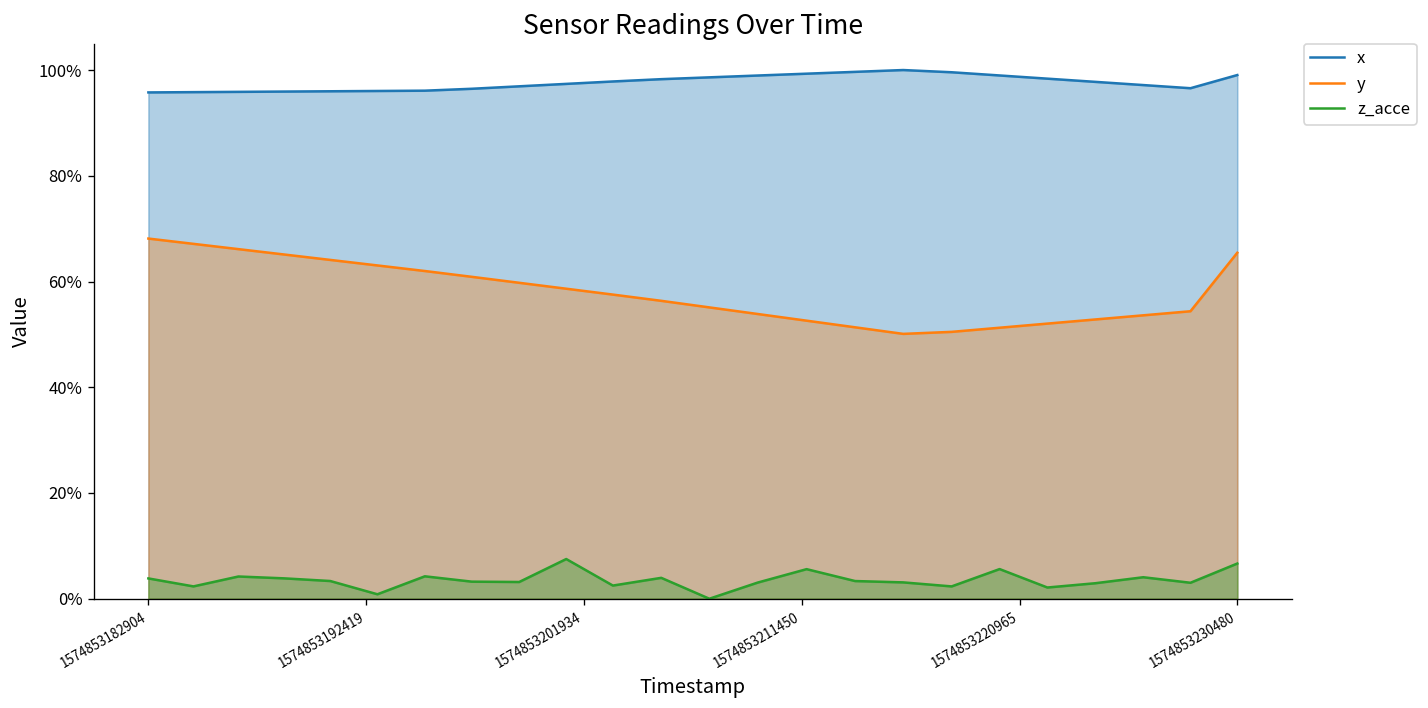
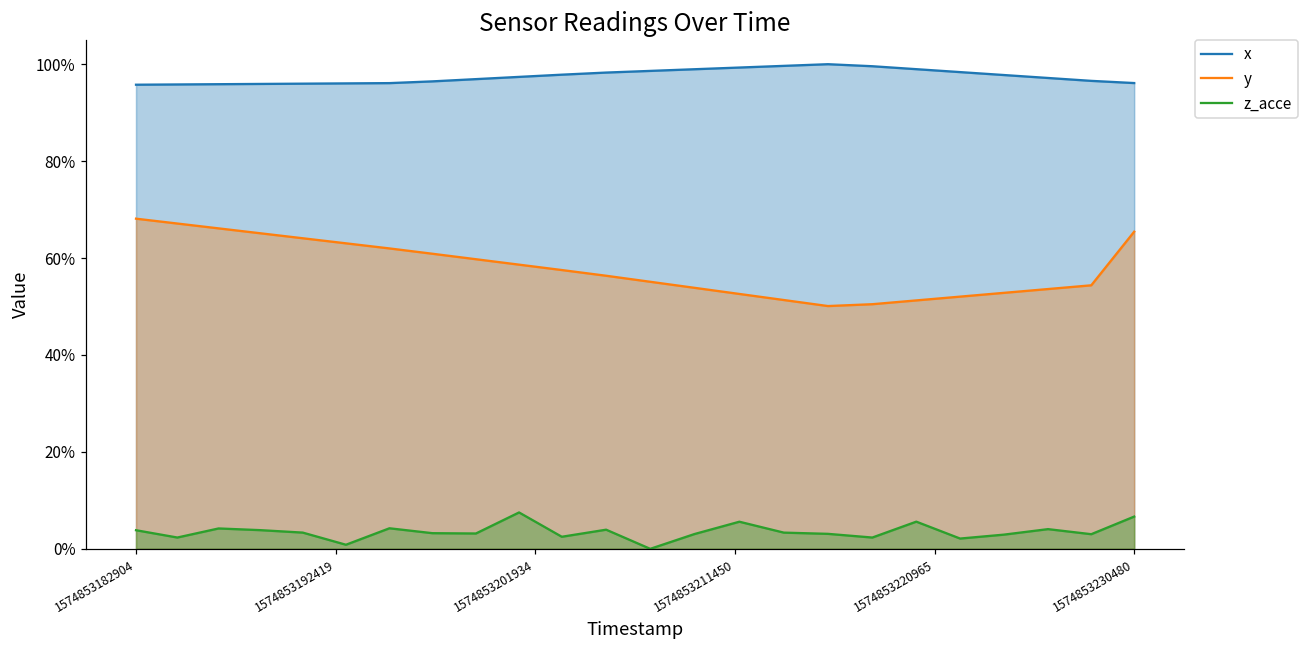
x, 1574853230480: 99% -> 96%
